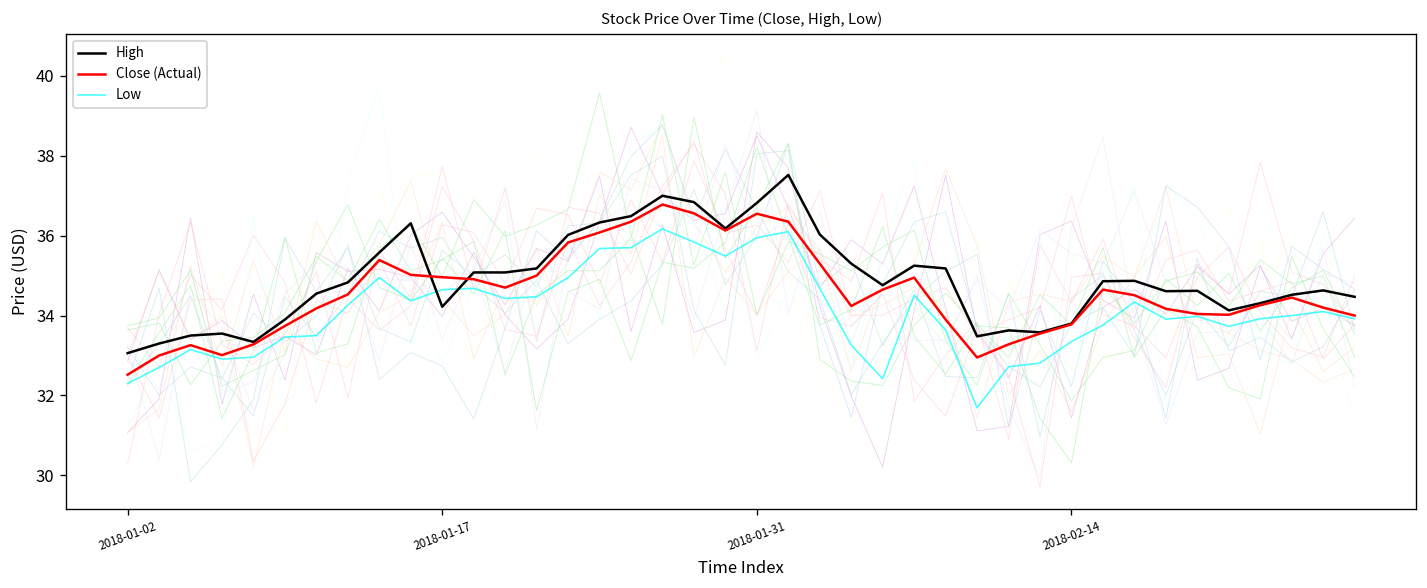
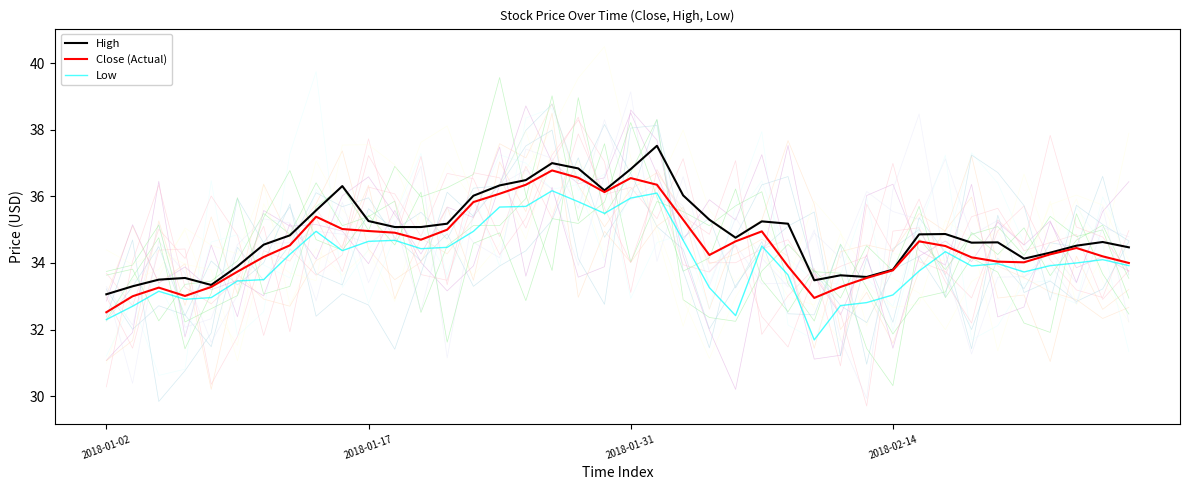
High, 2018-01-17: 34.2 -> 35.3
Low, 2018-02-14: 33.4 -> 33.0
